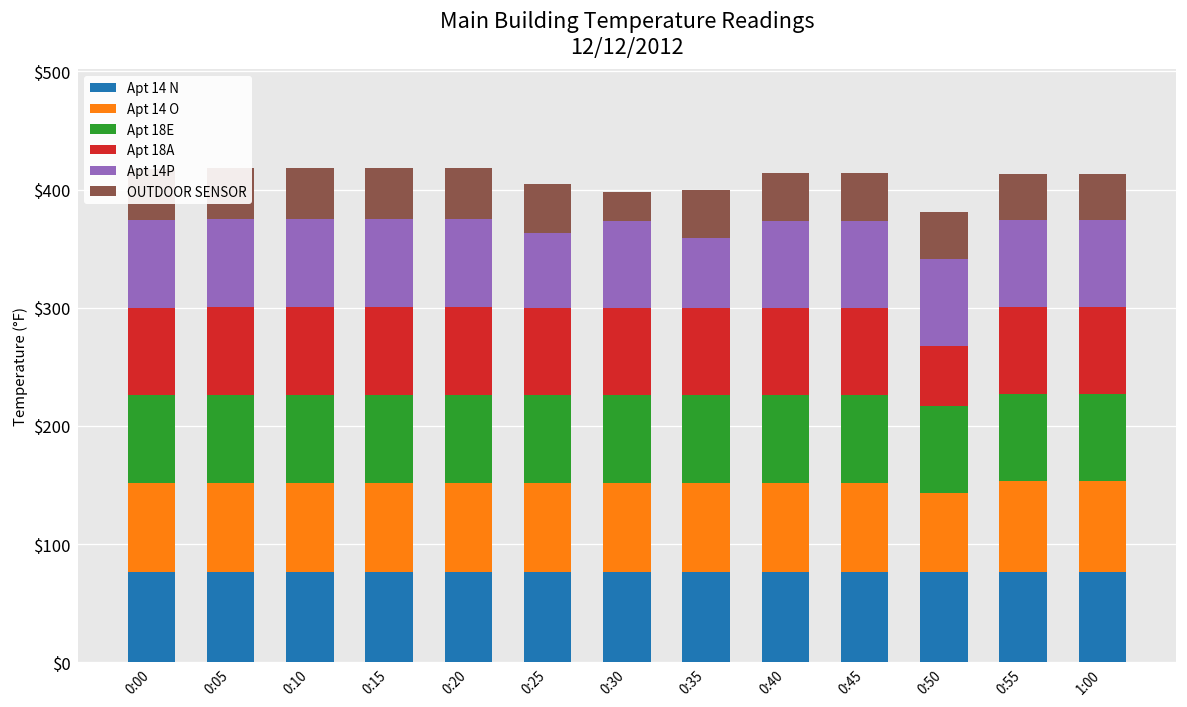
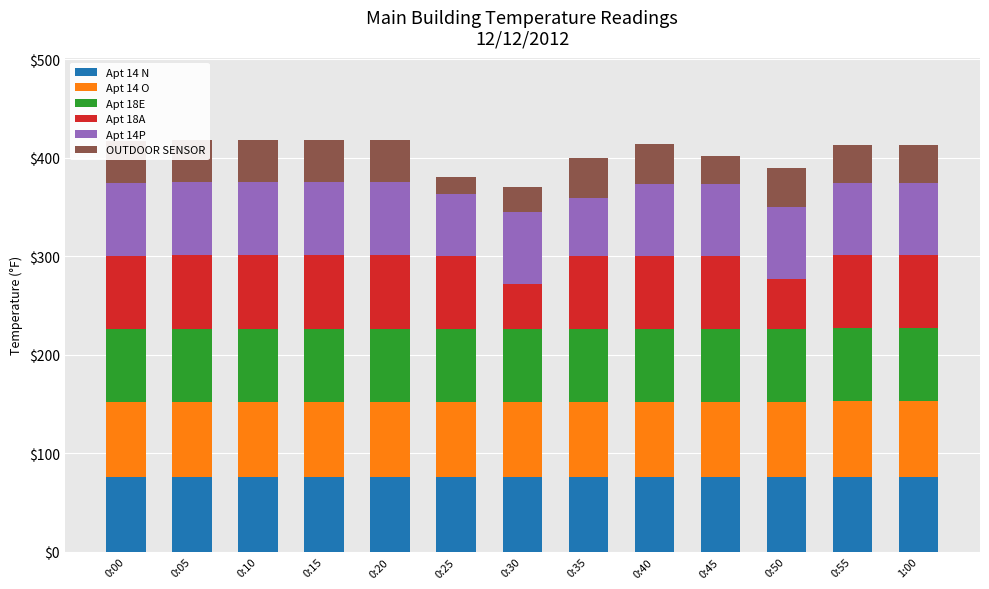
OUTDOOR SENSOR, 0:25: $40 -> $20
Apt 18A, 0:30: $70 -> $50
OUTDOOR SENSOR, 0:45: $40 -> $30
Apt 14 O, 0:50: $70 -> $80
